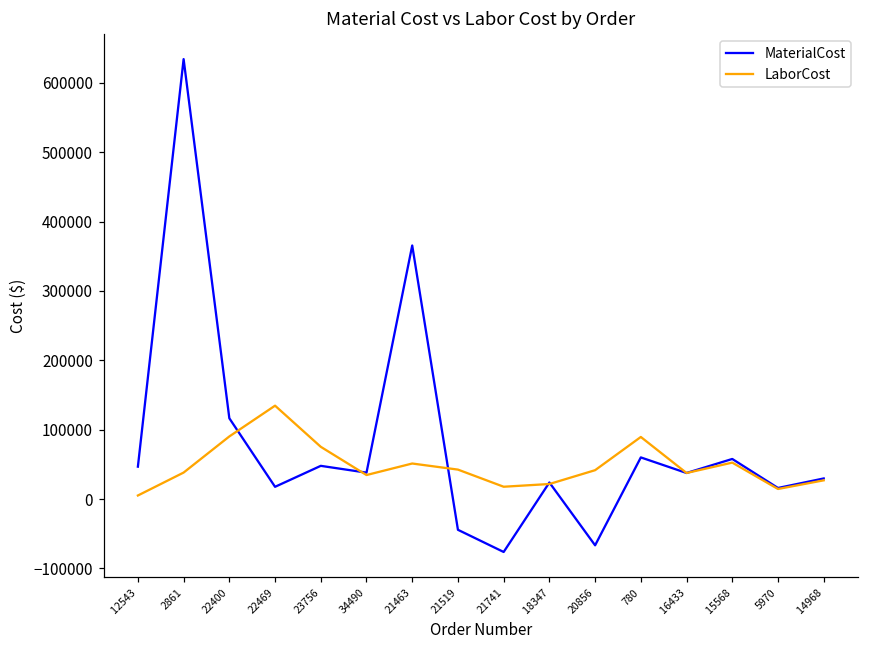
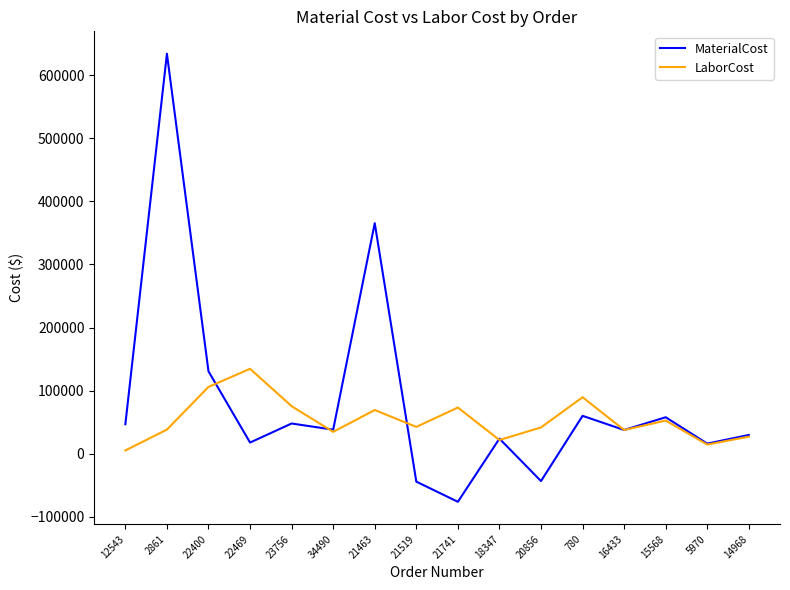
MaterialCost, 22400: 120000 -> 130000
LaborCost, 22400: 90000 -> 110000
LaborCost, 21463: 50000 -> 70000
LaborCost, 21741: 20000 -> 70000
MaterialCost, 20856: -70000 -> -40000
